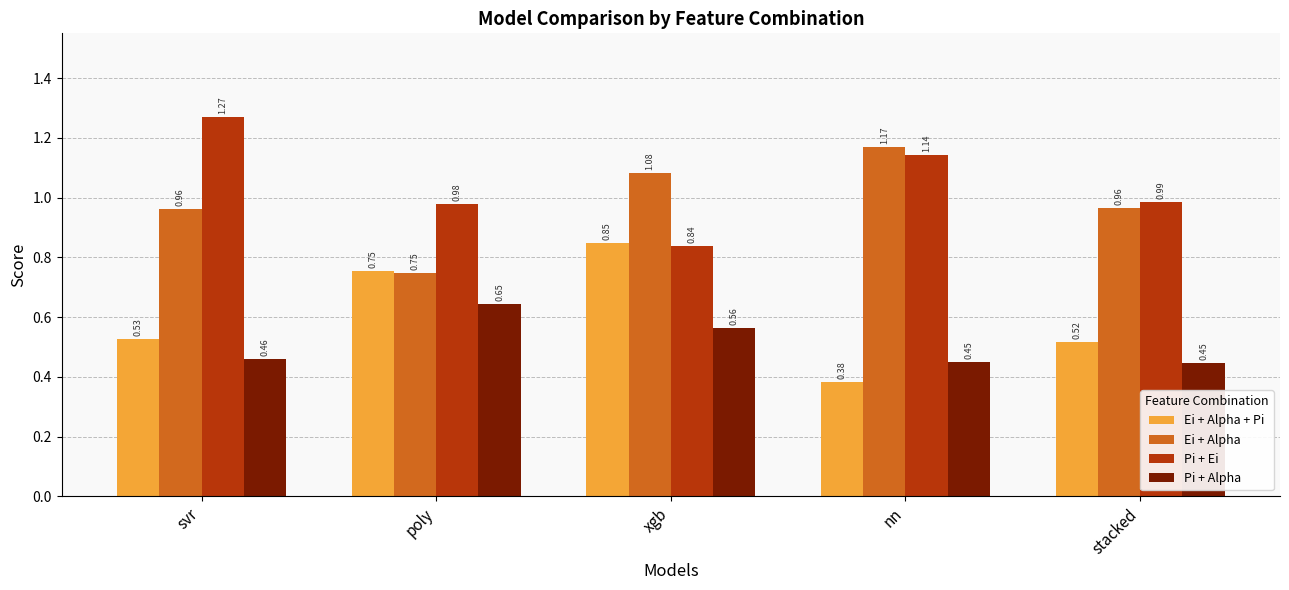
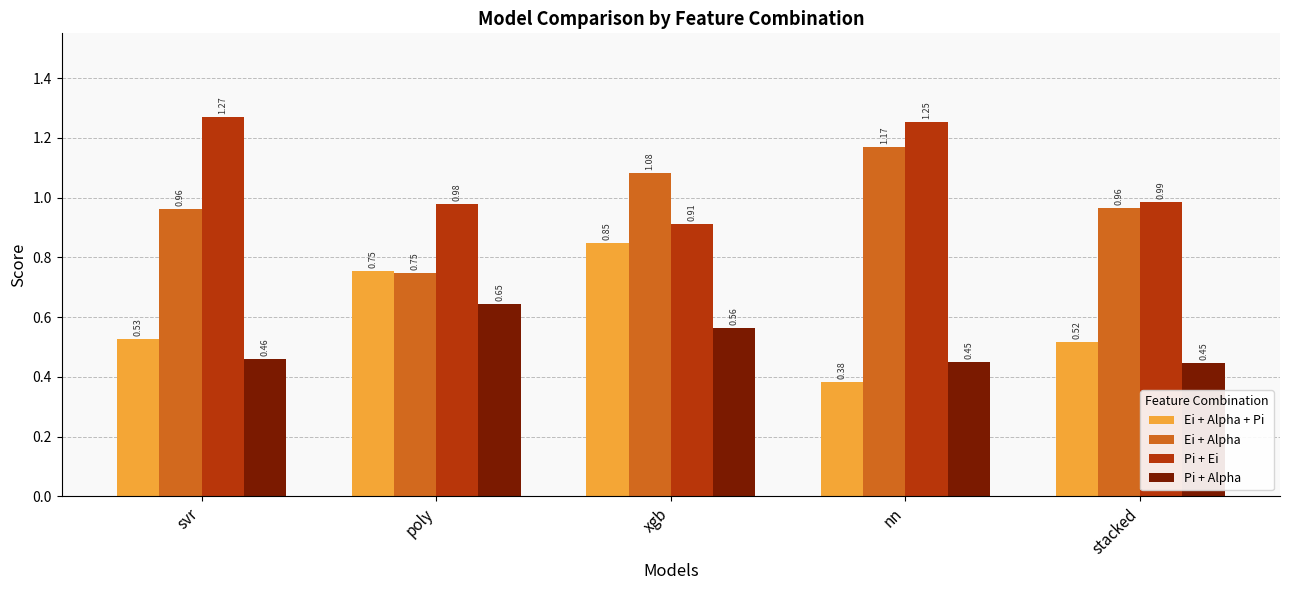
Pi + Ei, xgb: 0.84 -> 0.91
Pi + Ei, nn: 1.14 -> 1.25
